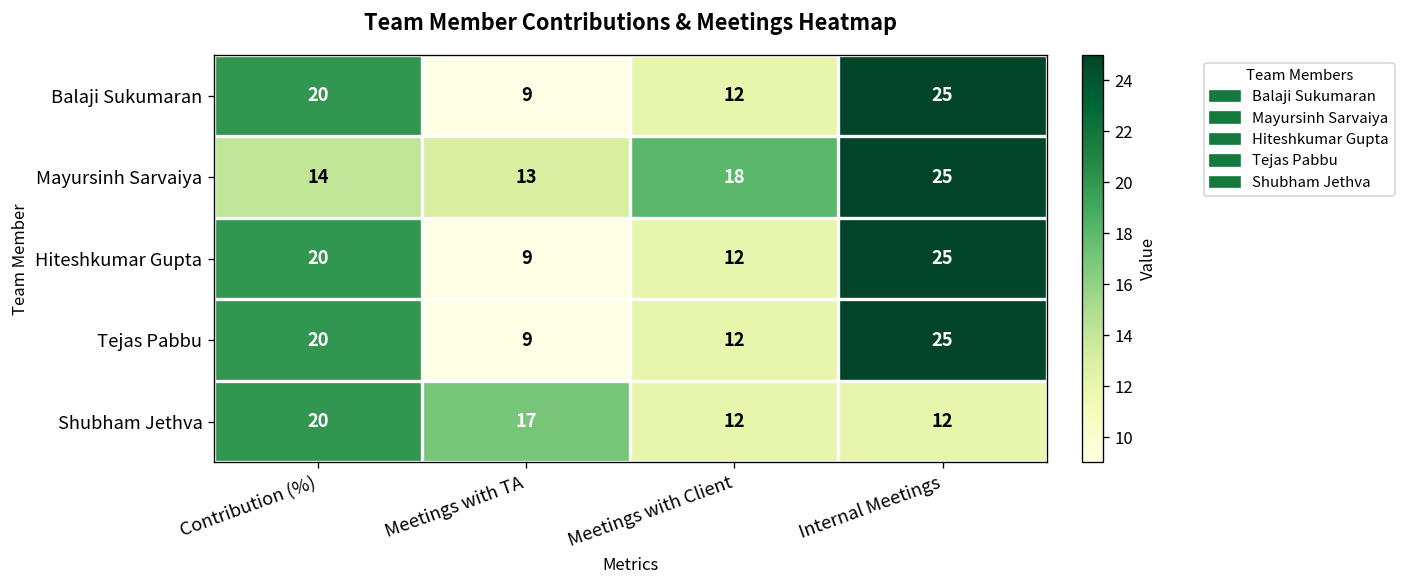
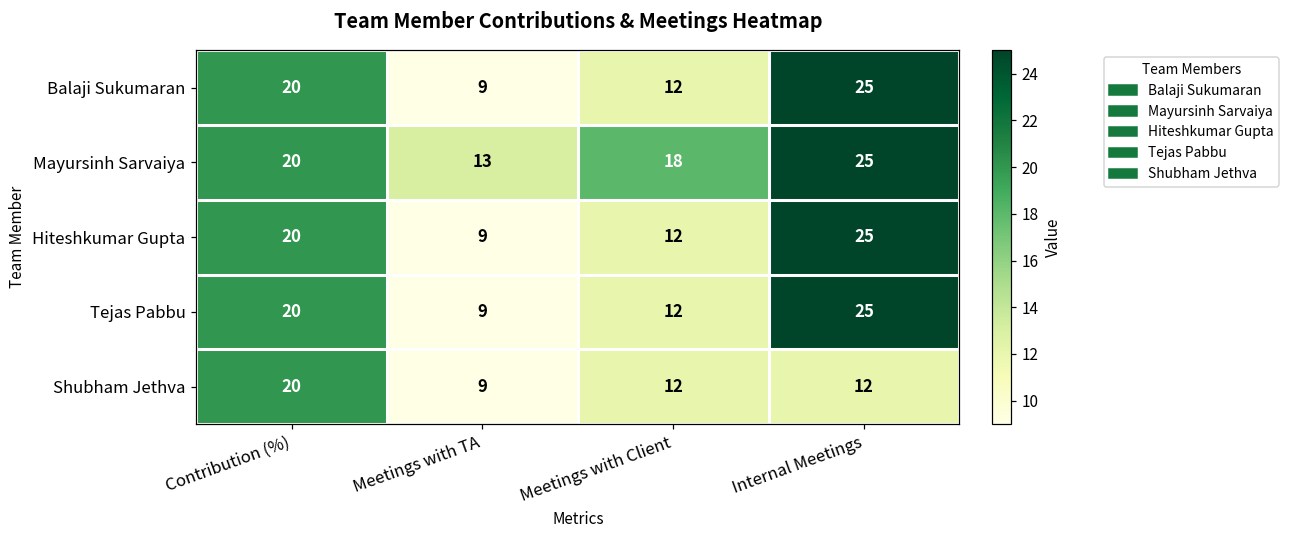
Mayursinh Sarvaiya, Contribution (%): 14 -> 20
Shubham Jethva, Meetings with TA: 17 -> 9
